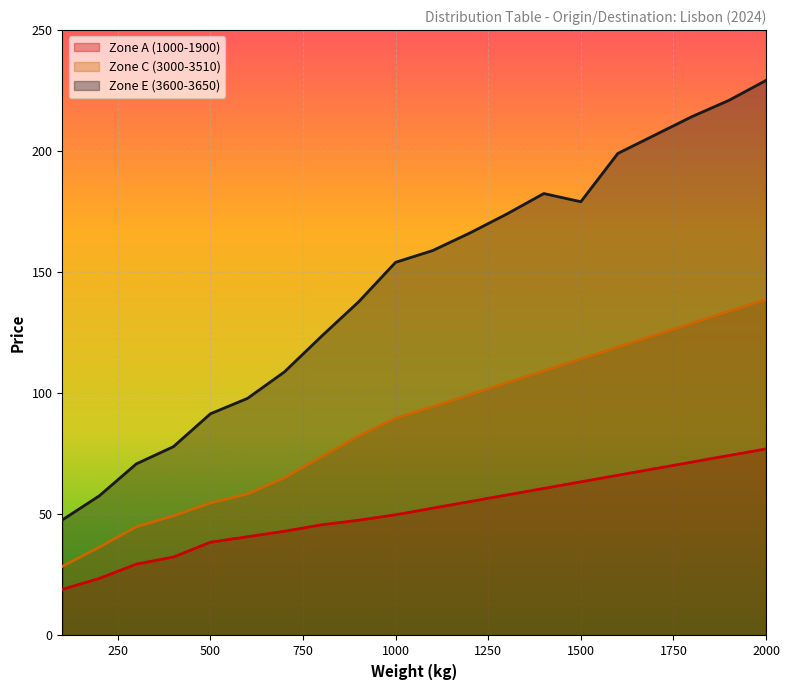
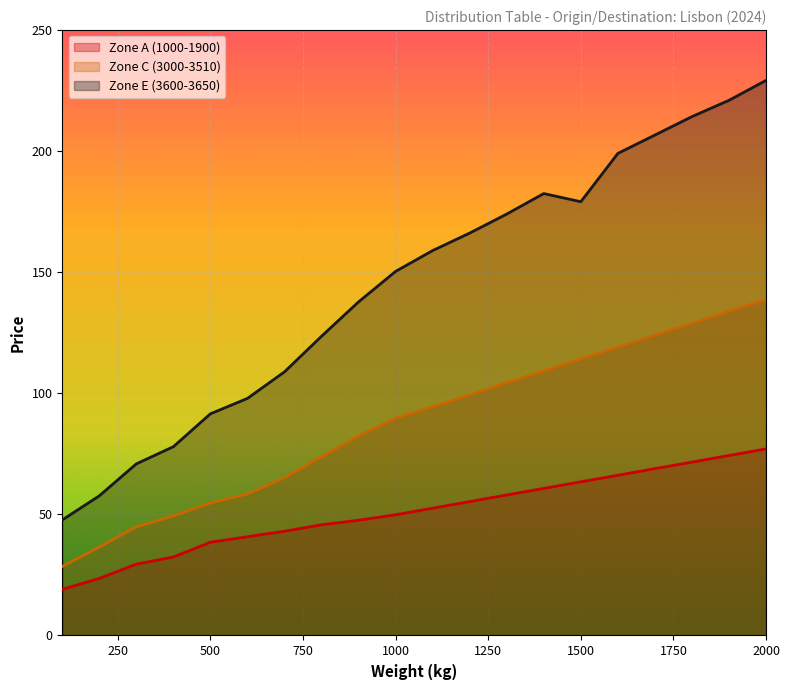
Zone E (3600-3650), 1000: 154 -> 150
